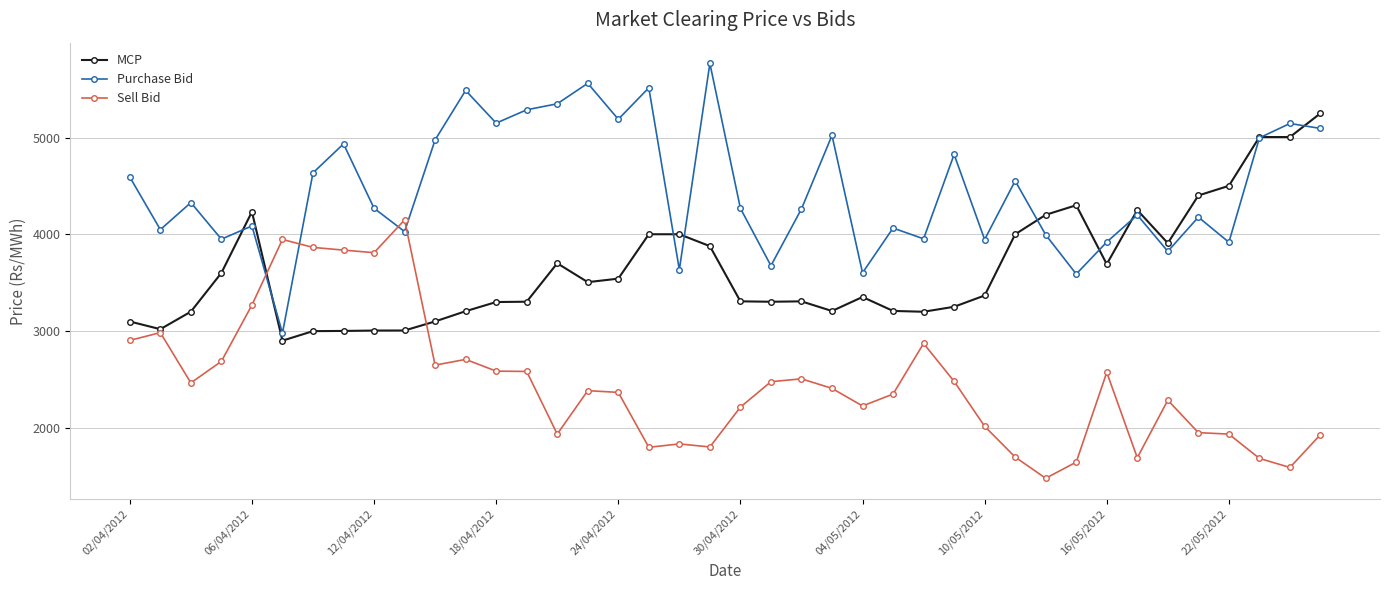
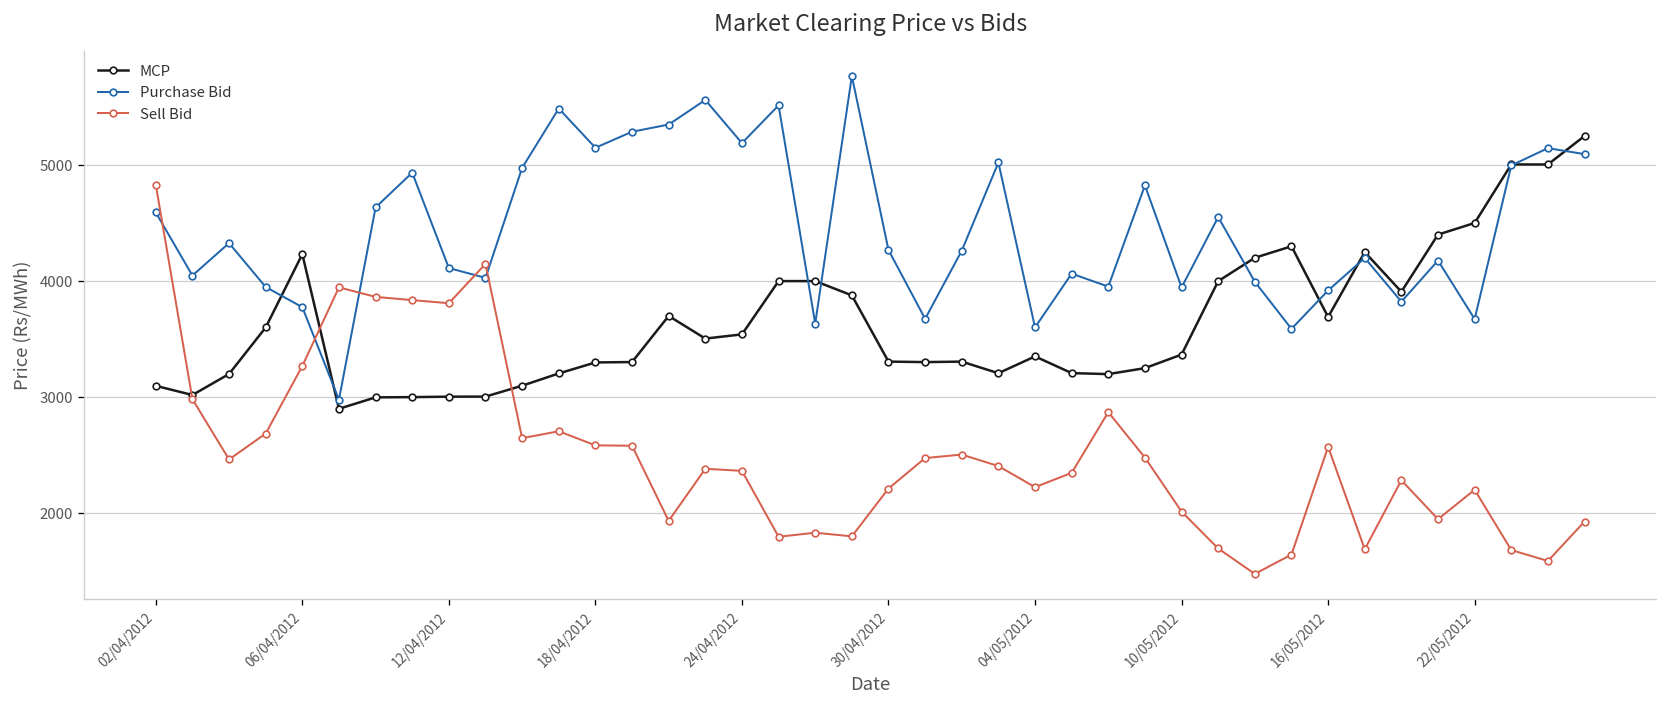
Sell Bid, 02/04/2012: 2900 -> 4800
Purchase Bid, 06/04/2012: 4100 -> 3800
Purchase Bid, 12/04/2012: 4300 -> 4100
Purchase Bid, 22/05/2012: 3900 -> 3700
Sell Bid, 22/05/2012: 1900 -> 2200
